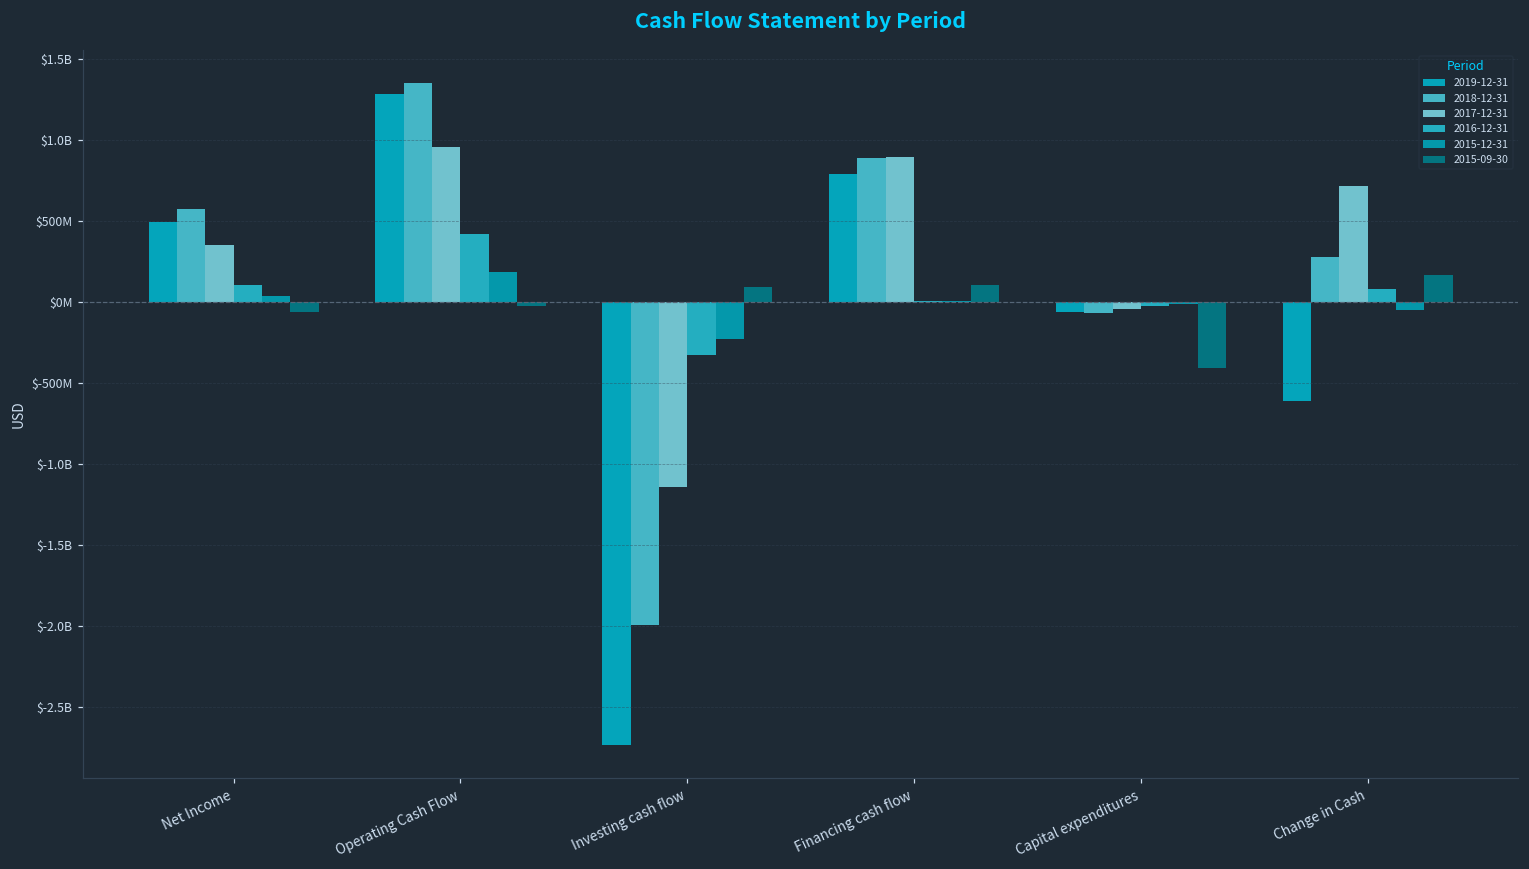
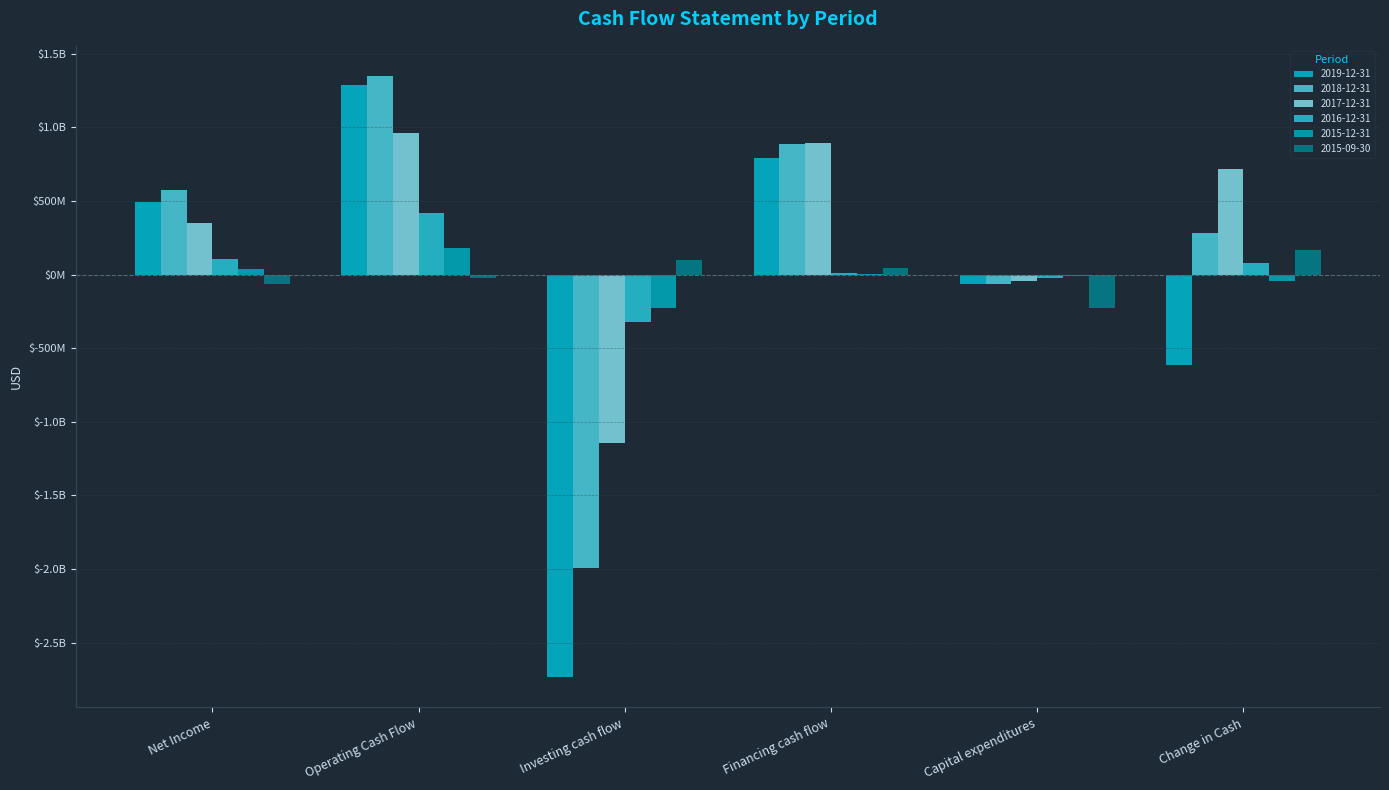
2015-09-30, Financing cash flow: $110000000 -> $40000000
2015-09-30, Capital expenditures: $-410000000 -> $-230000000
